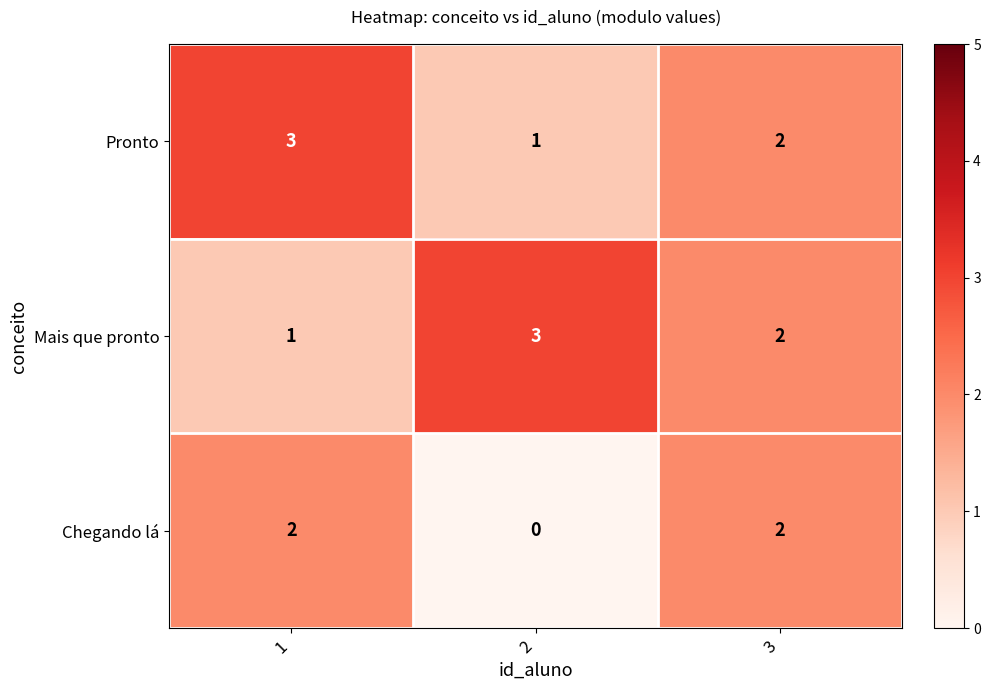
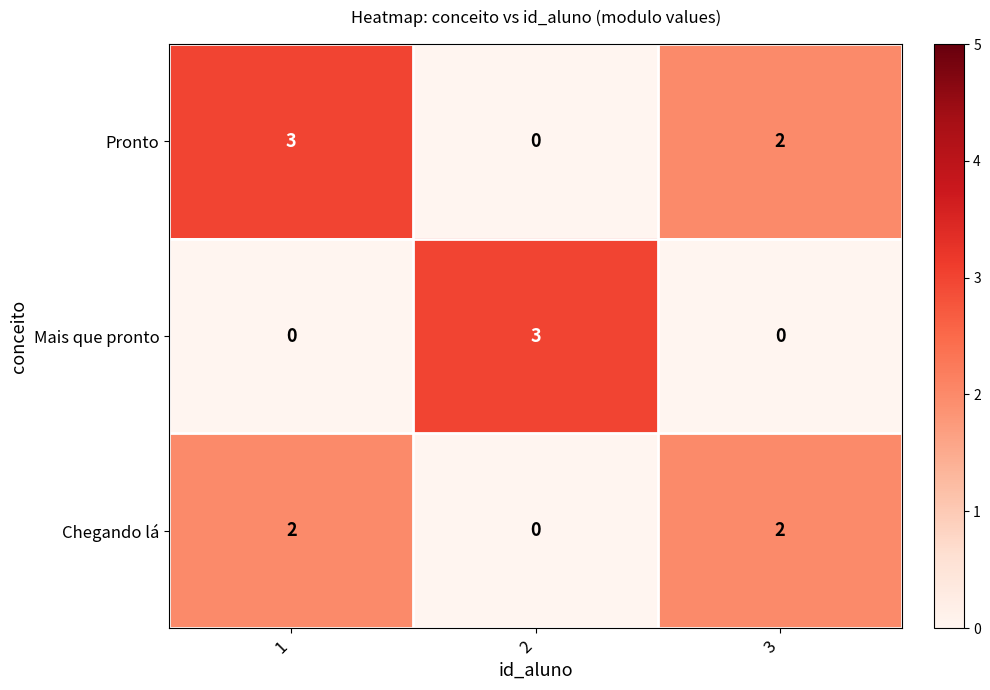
Pronto, 2: 1 -> 0
Mais que pronto, 1: 1 -> 0
Mais que pronto, 3: 2 -> 0
